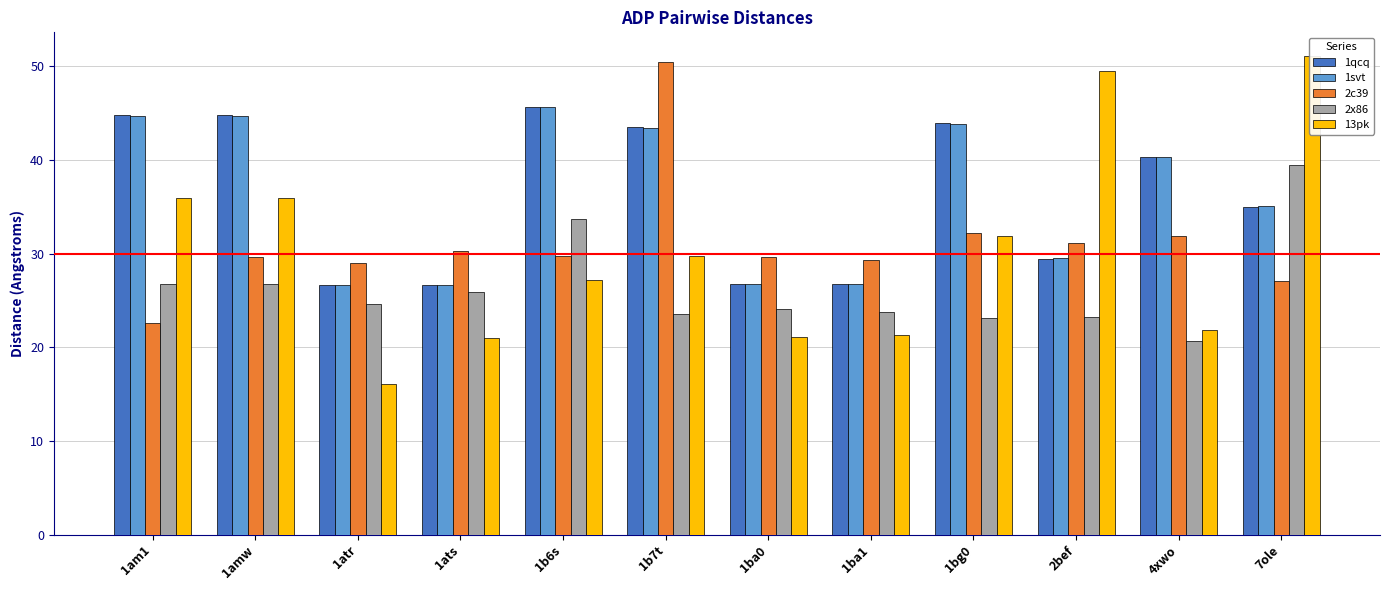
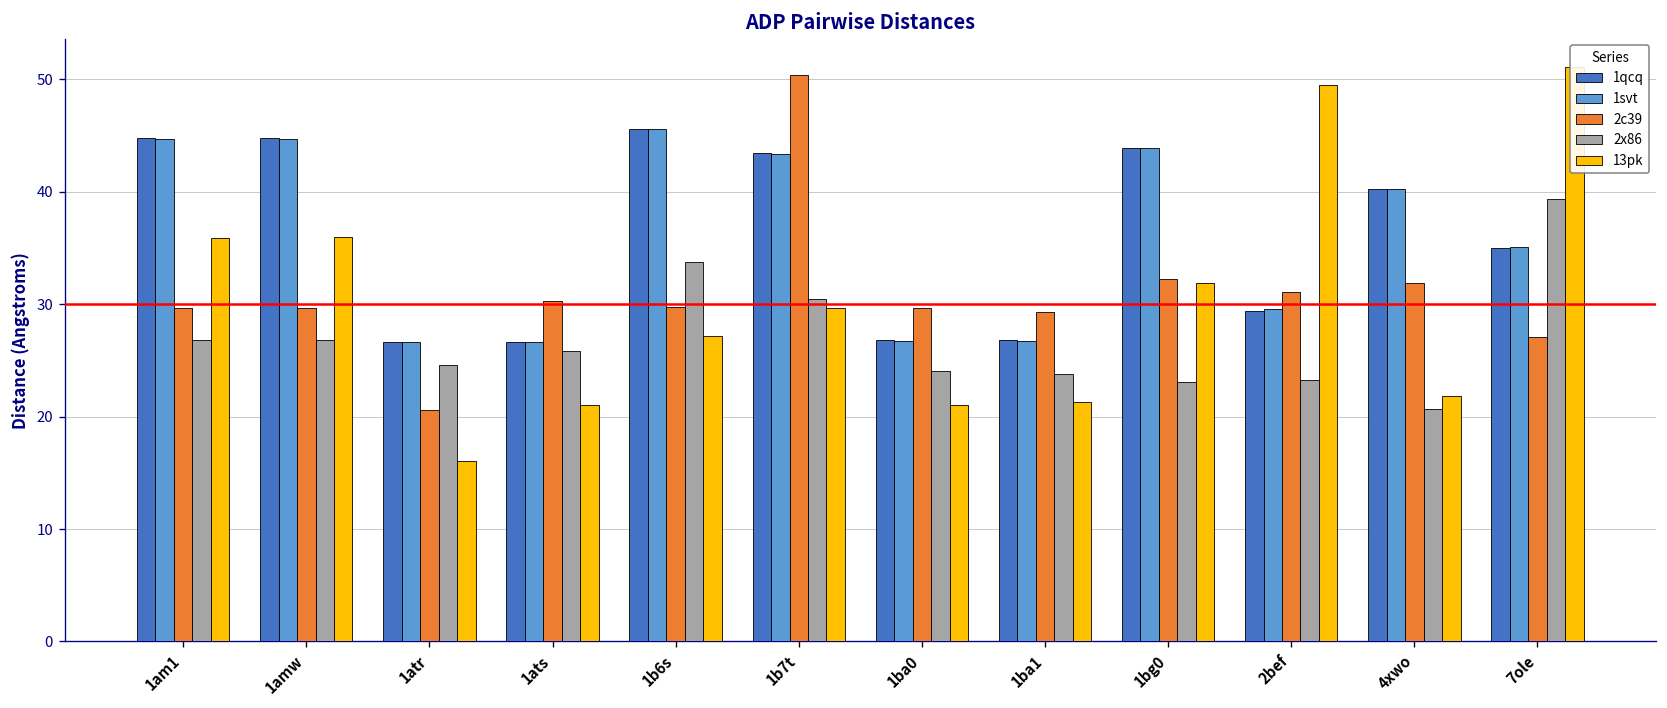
2c39, 1am1: 23 -> 30
2c39, 1atr: 29 -> 21
2x86, 1b7t: 24 -> 30
